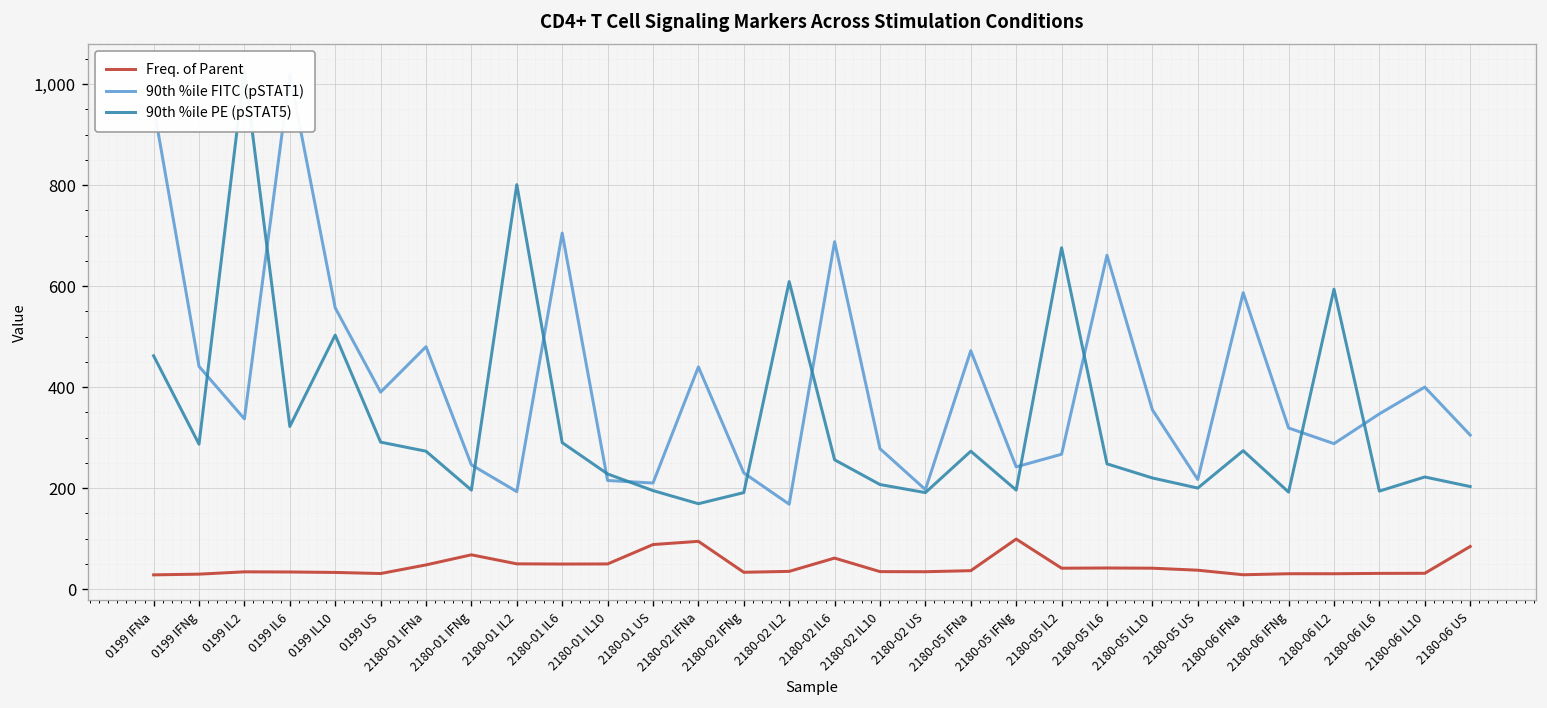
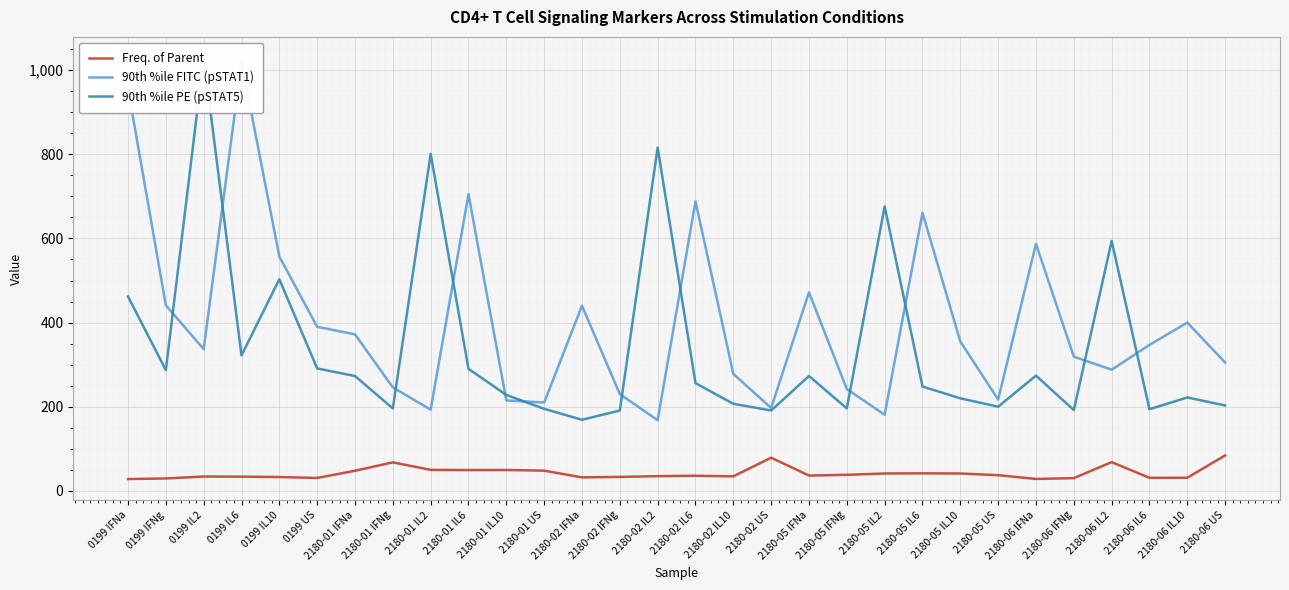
90th %ile FITC (pSTAT1), 2180-01 IFNa: 480 -> 370
Freq. of Parent, 2180-01 US: 90 -> 50
Freq. of Parent, 2180-02 IFNa: 90 -> 30
90th %ile PE (pSTAT5), 2180-02 IL2: 610 -> 820
Freq. of Parent, 2180-02 IL6: 60 -> 40
Freq. of Parent, 2180-02 US: 30 -> 80
Freq. of Parent, 2180-05 IFNg: 100 -> 40
90th %ile FITC (pSTAT1), 2180-05 IL2: 270 -> 180
Freq. of Parent, 2180-06 IL2: 30 -> 70
